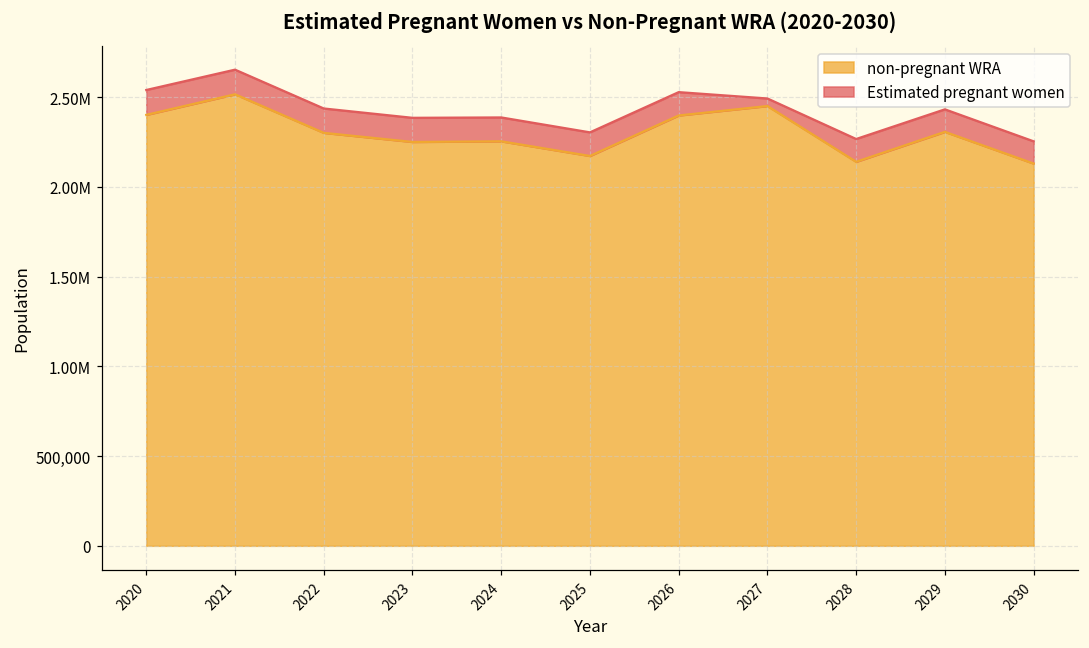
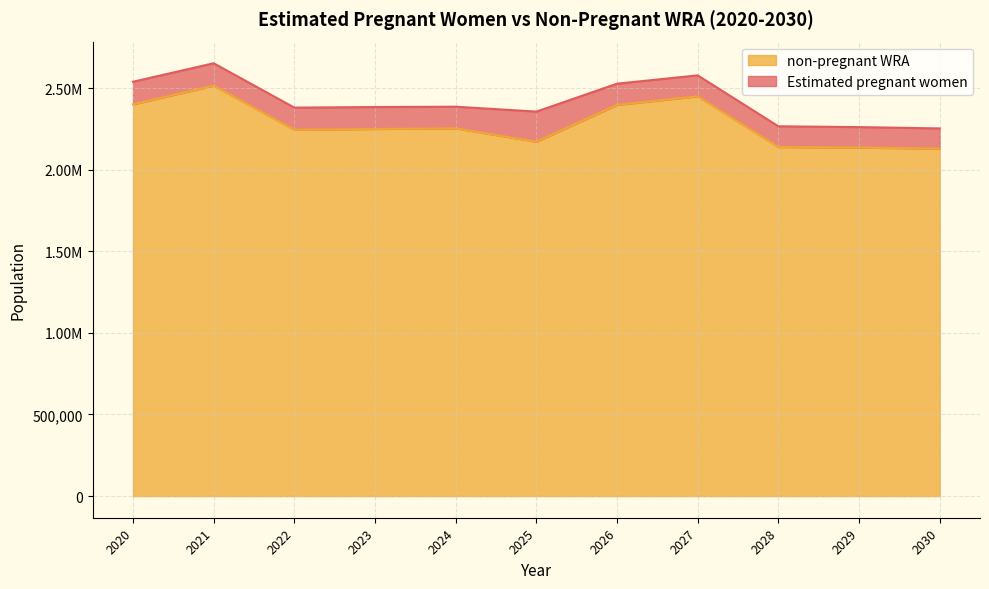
non-pregnant WRA, 2022: 2,300,000 -> 2,240,000
Estimated pregnant women, 2025: 130,000 -> 180,000
Estimated pregnant women, 2027: 40,000 -> 130,000
non-pregnant WRA, 2029: 2,310,000 -> 2,140,000
